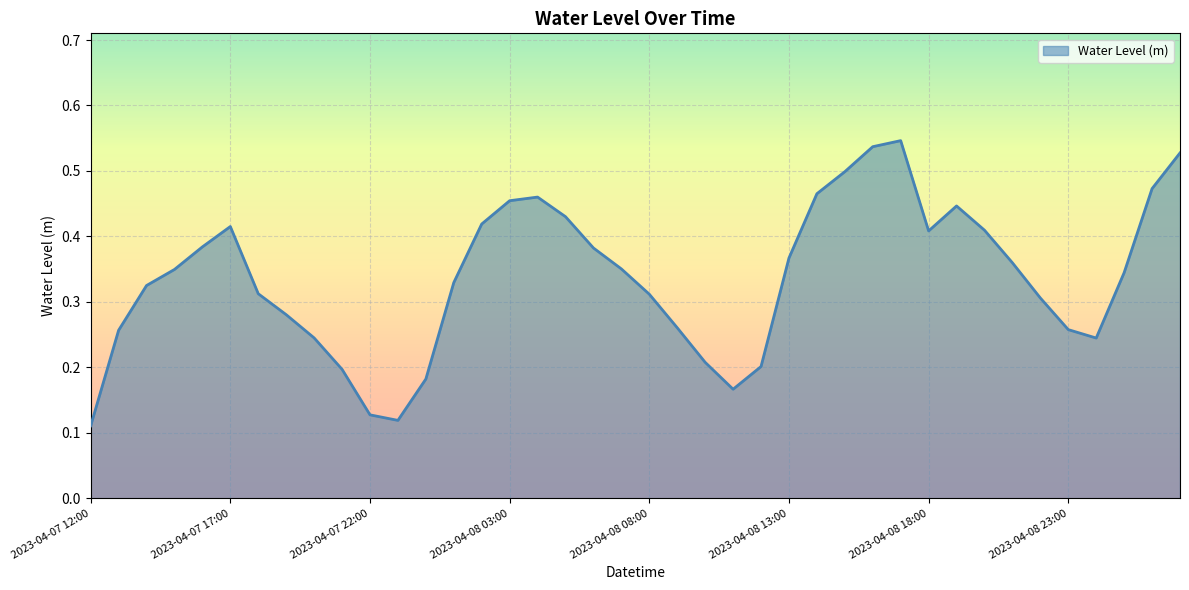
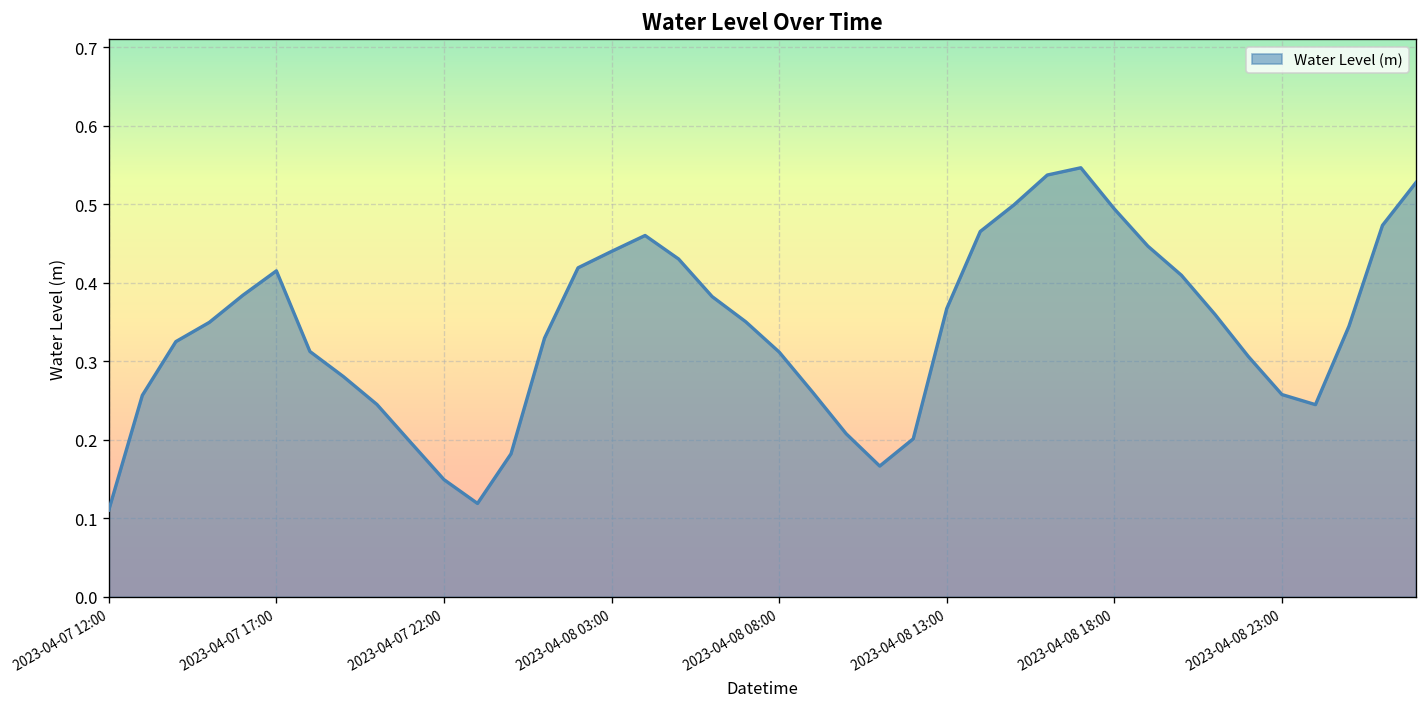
2023-04-07 22:00: 0.13 -> 0.15
2023-04-08 03:00: 0.45 -> 0.44
2023-04-08 18:00: 0.41 -> 0.49
